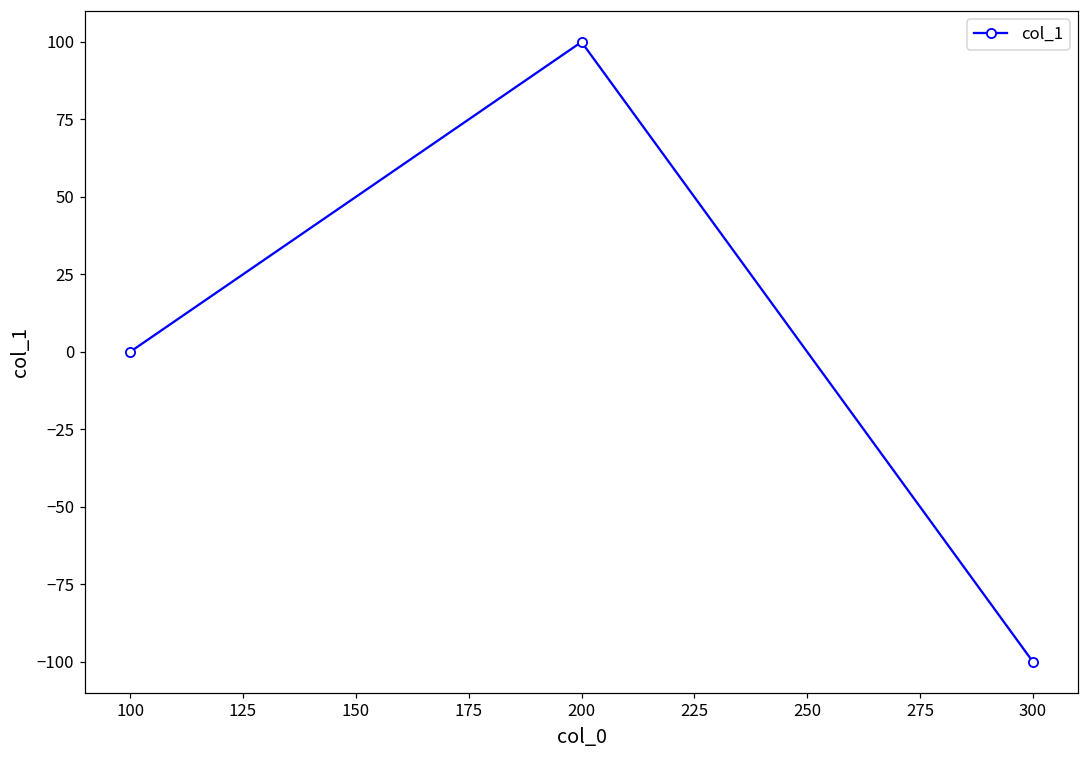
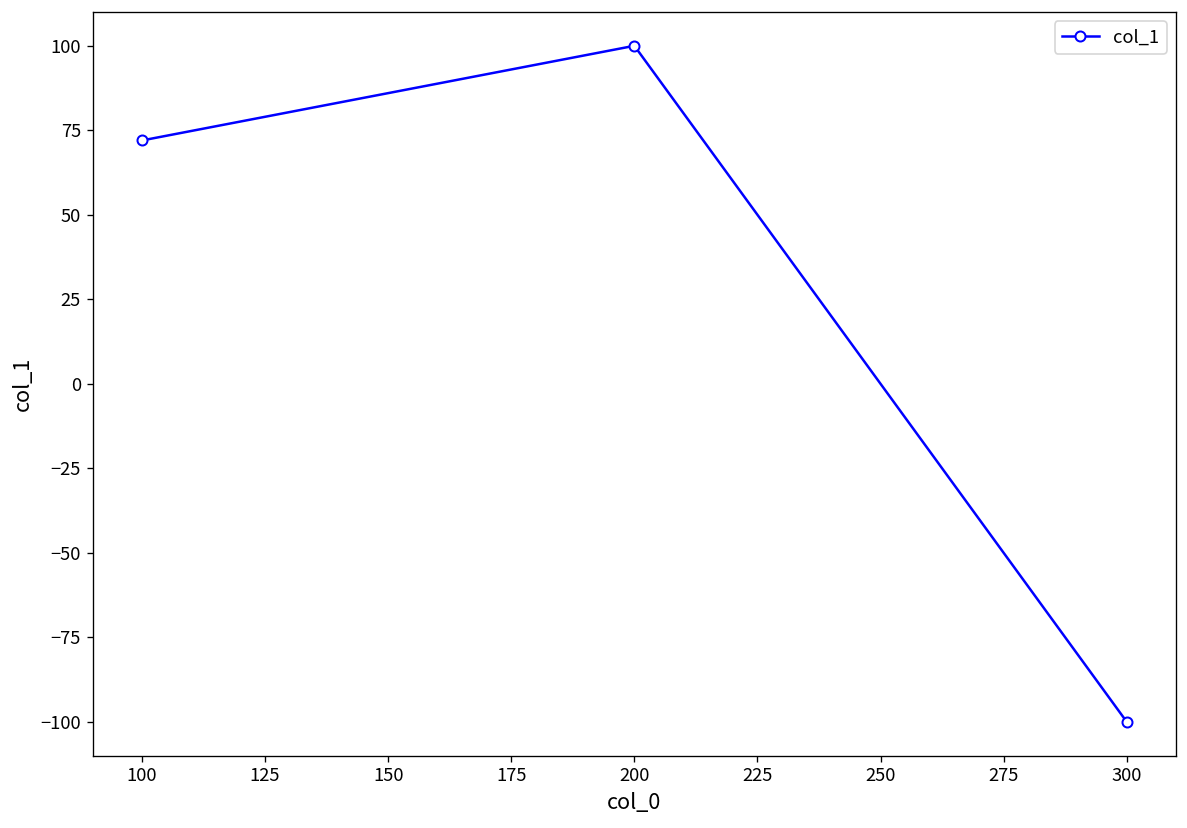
100: 0 -> 72
